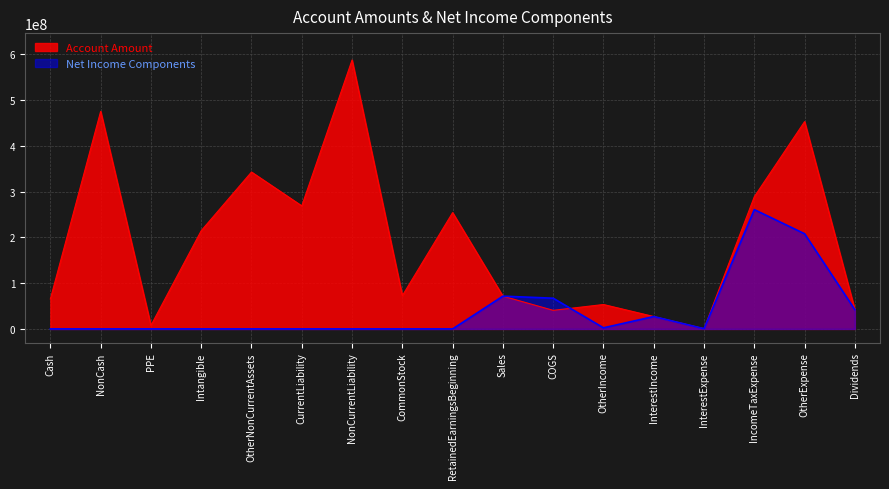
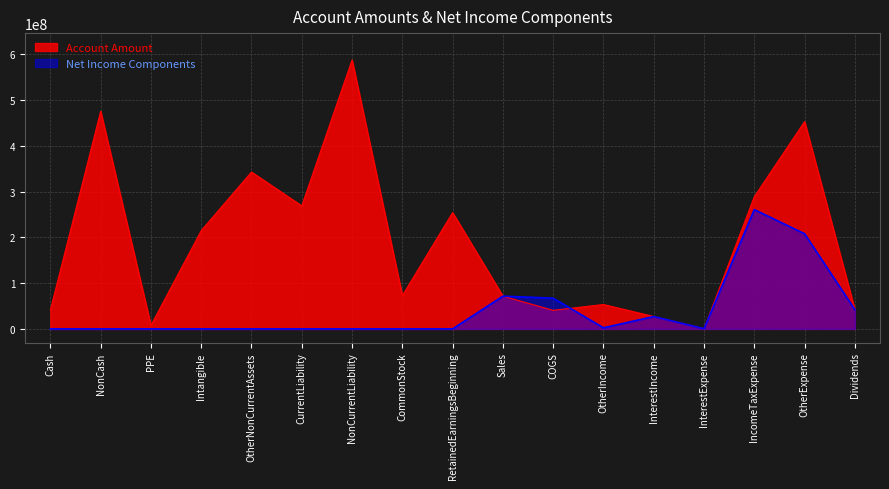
Account Amount, Cash: 70000000 -> 40000000
